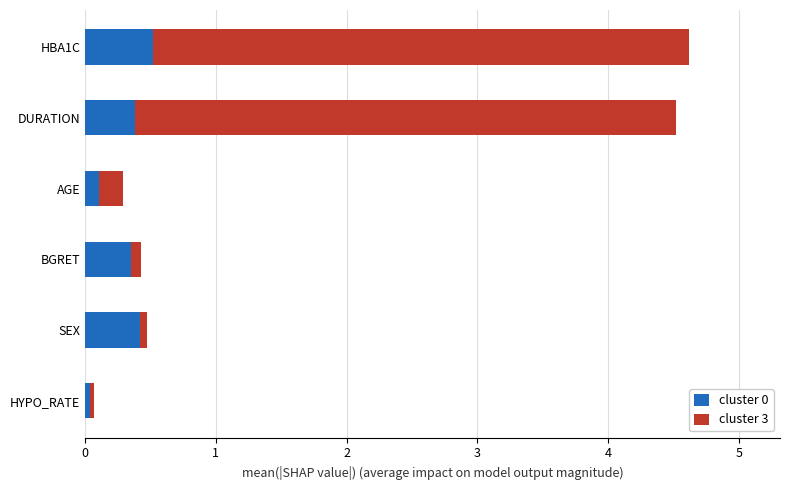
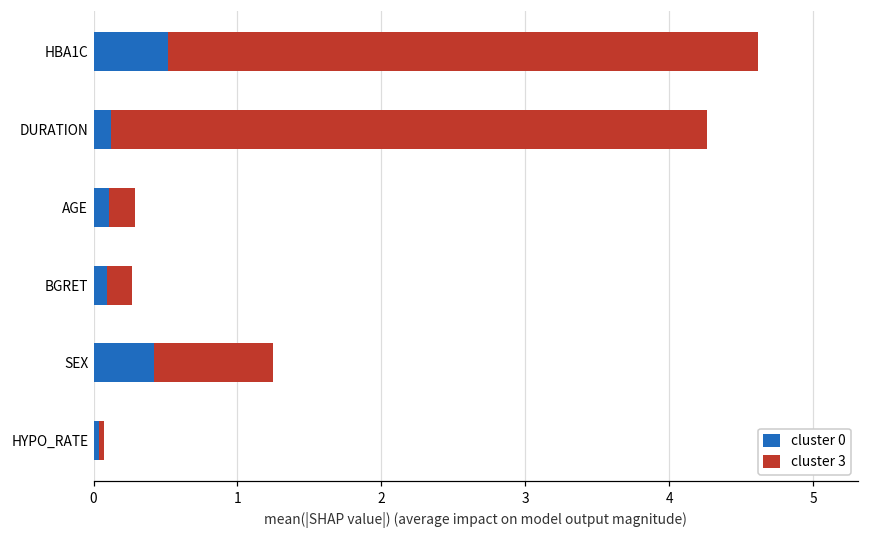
cluster 0, DURATION: 0.38 -> 0.12
cluster 0, BGRET: 0.35 -> 0.09
cluster 3, BGRET: 0.08 -> 0.18
cluster 3, SEX: 0.05 -> 0.83
